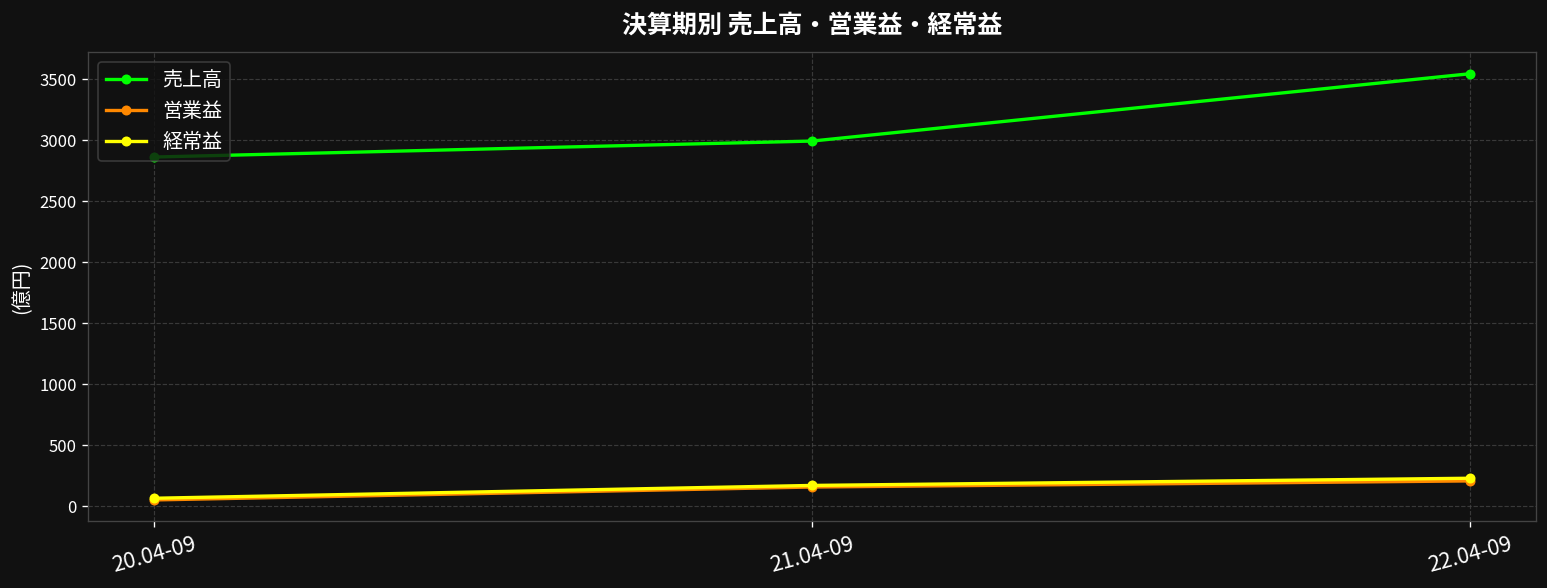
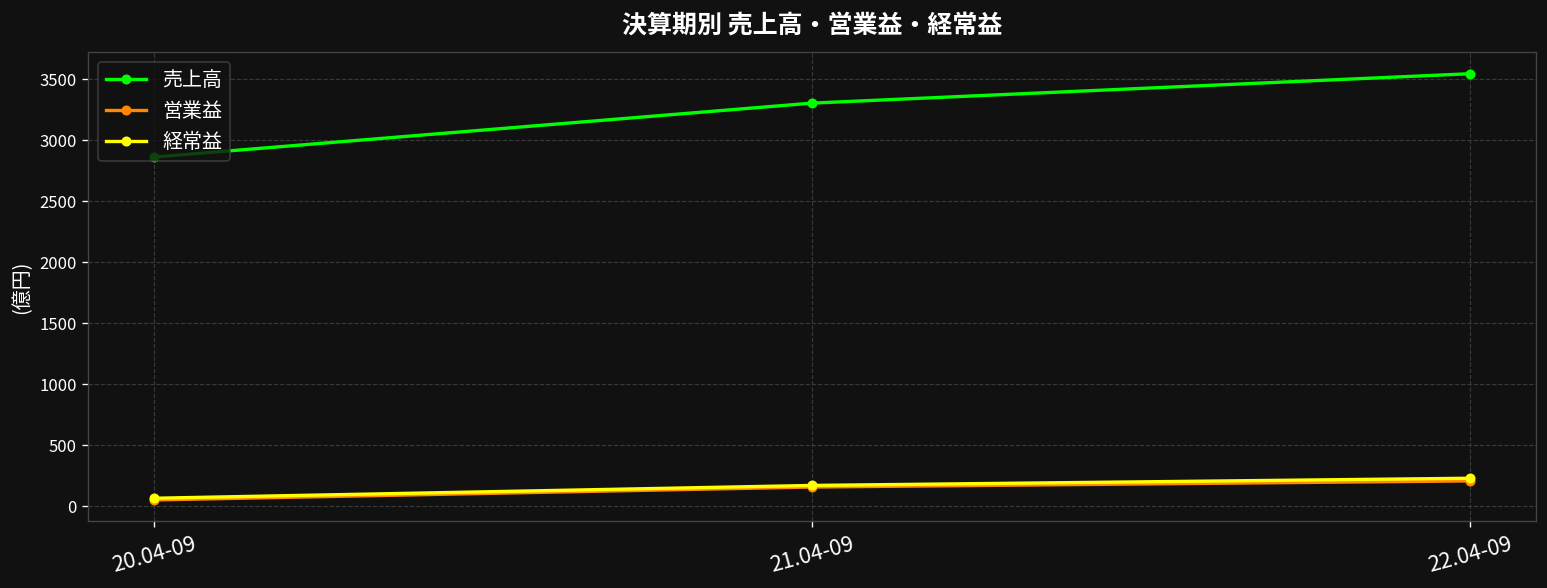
売上高, 21.04-09: 2990 -> 3300
